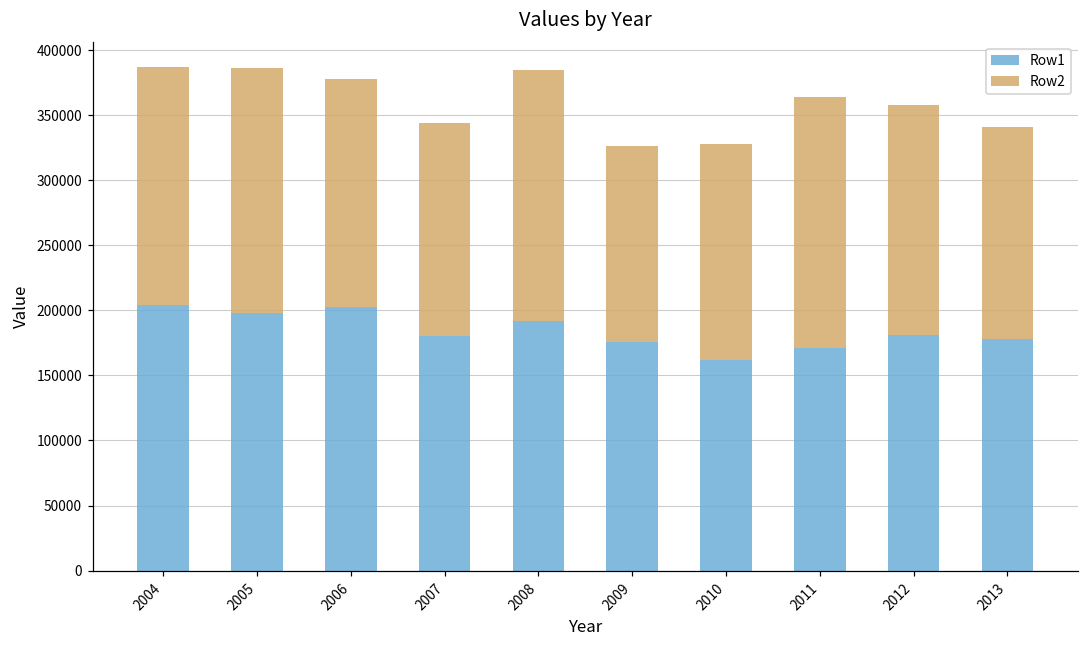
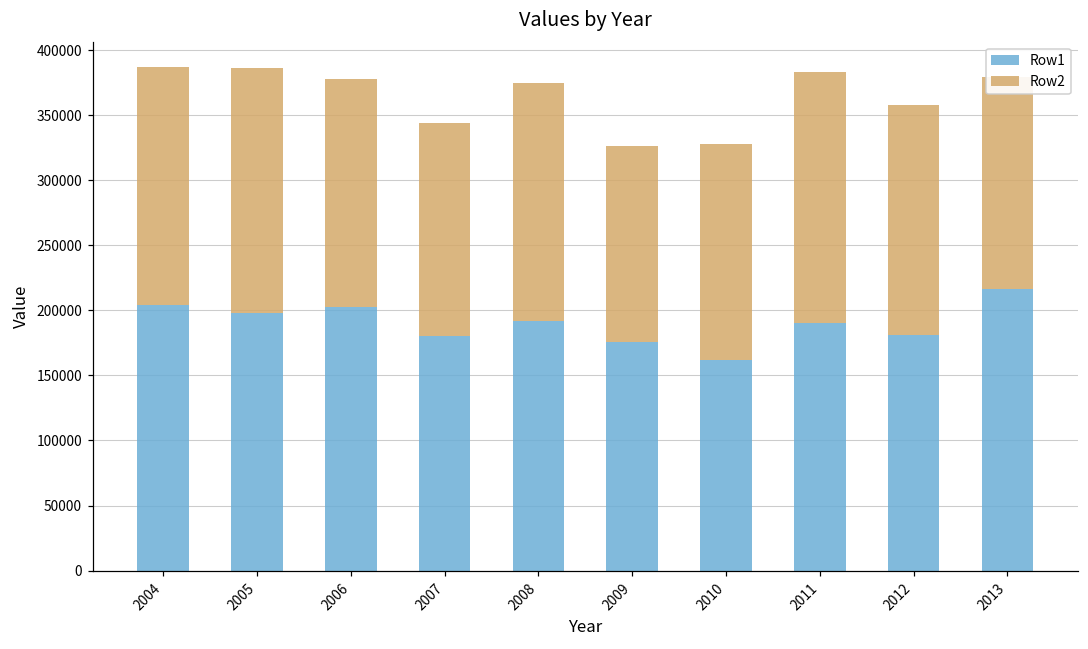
Row2, 2008: 193000 -> 184000
Row1, 2011: 171000 -> 191000
Row1, 2013: 178000 -> 216000
